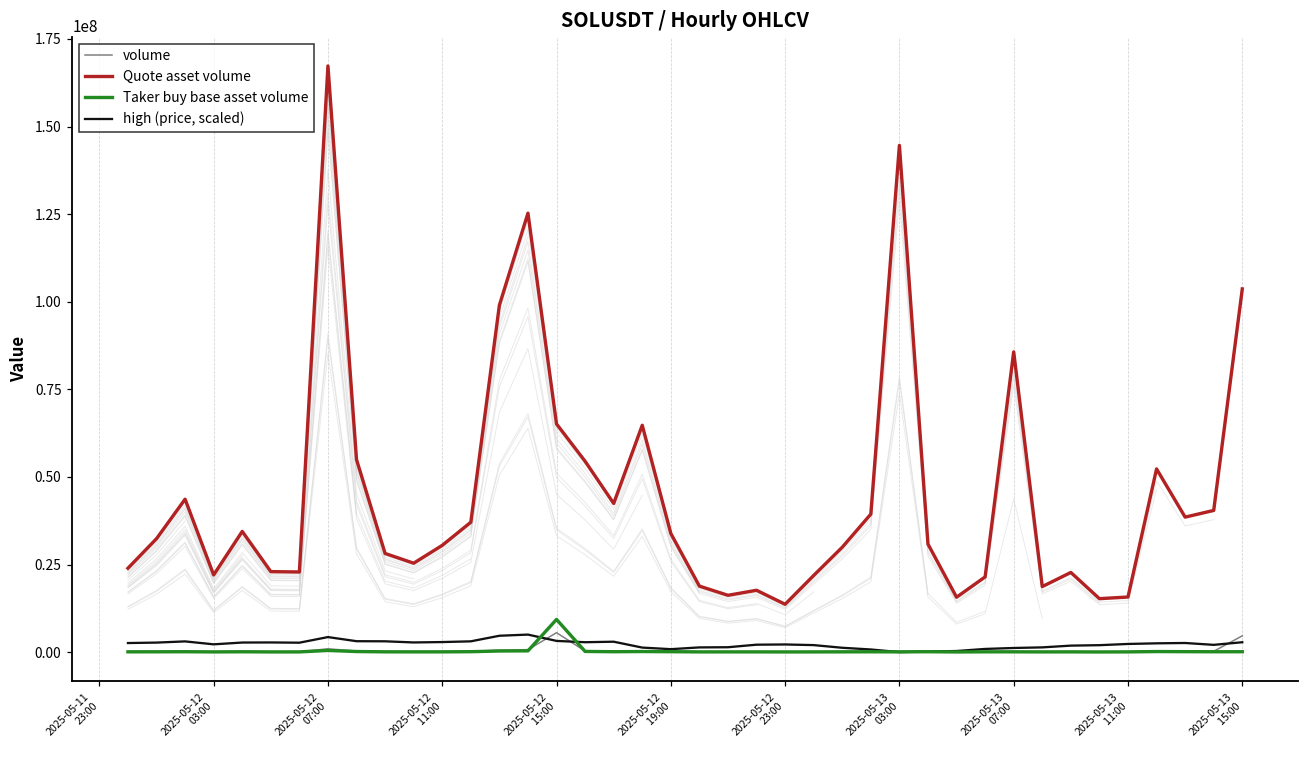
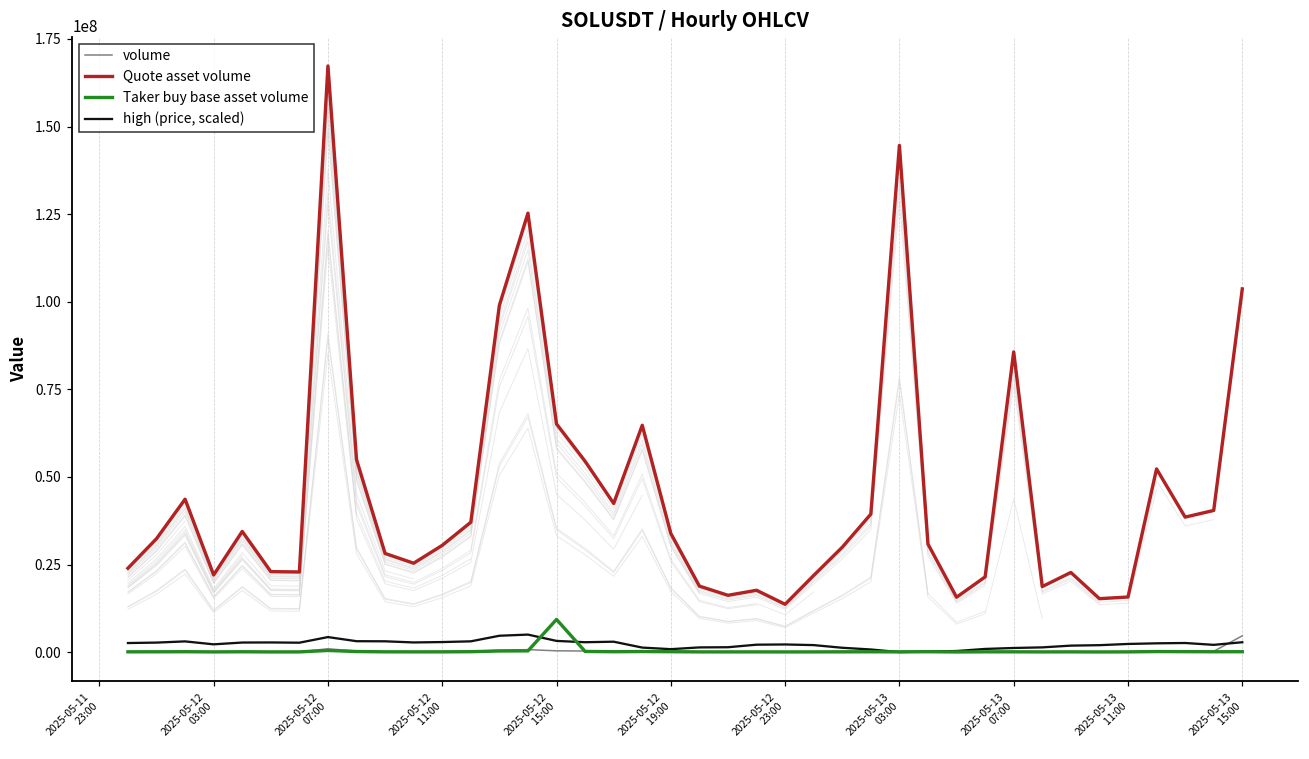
volume, 2025-05-12 15:00: 6000000 -> 0
